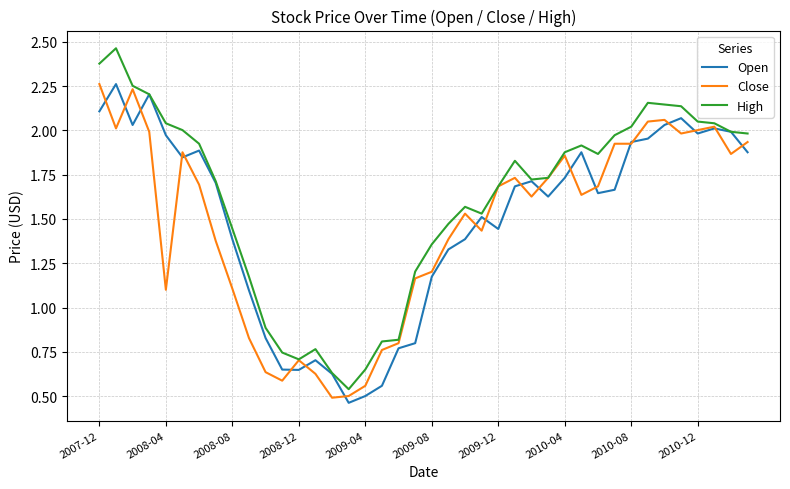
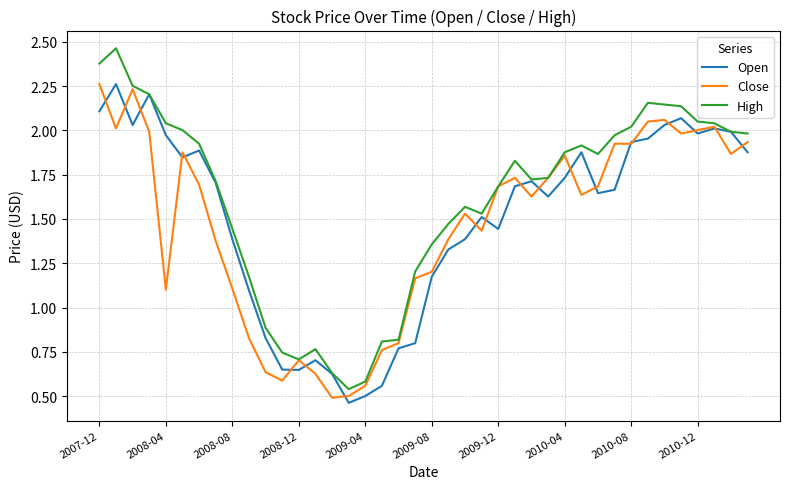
High, 2009-04: 0.65 -> 0.58
